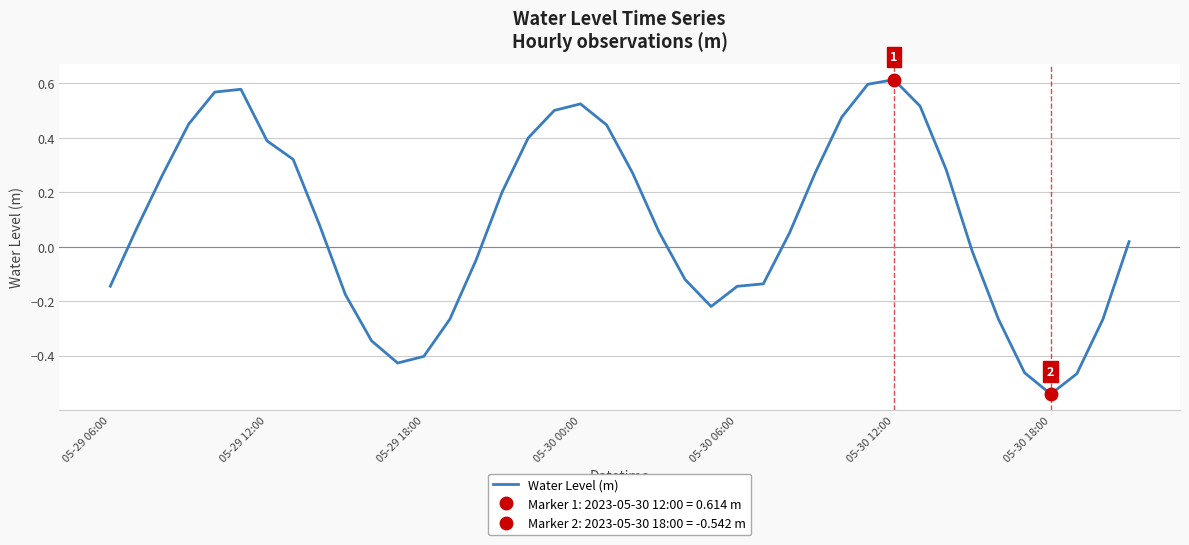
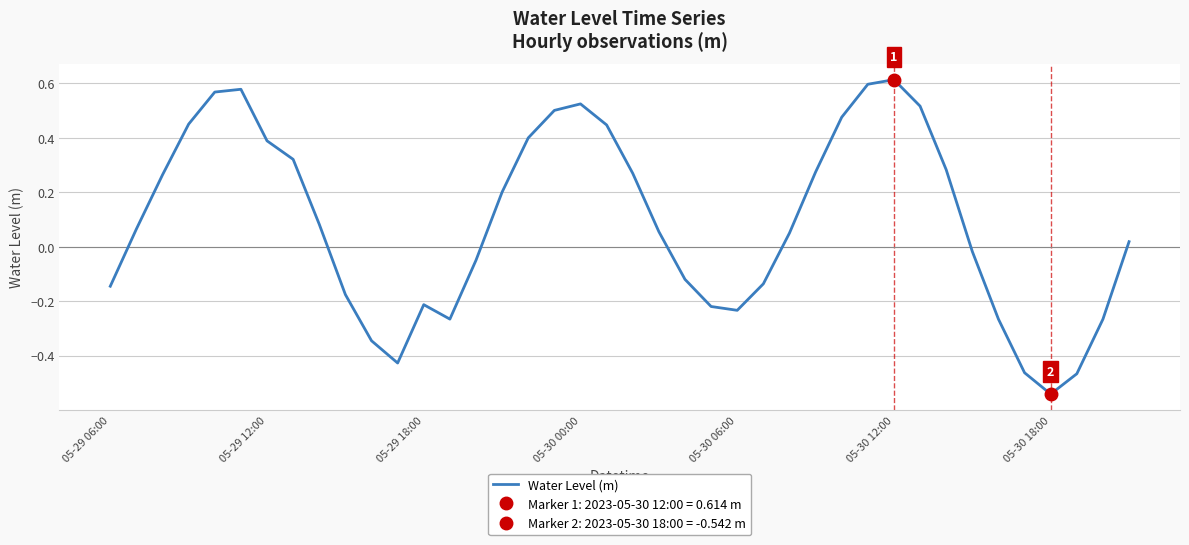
Water Level (m), 05-29 18:00: -0.40 -> -0.21
Water Level (m), 05-30 06:00: -0.15 -> -0.23
